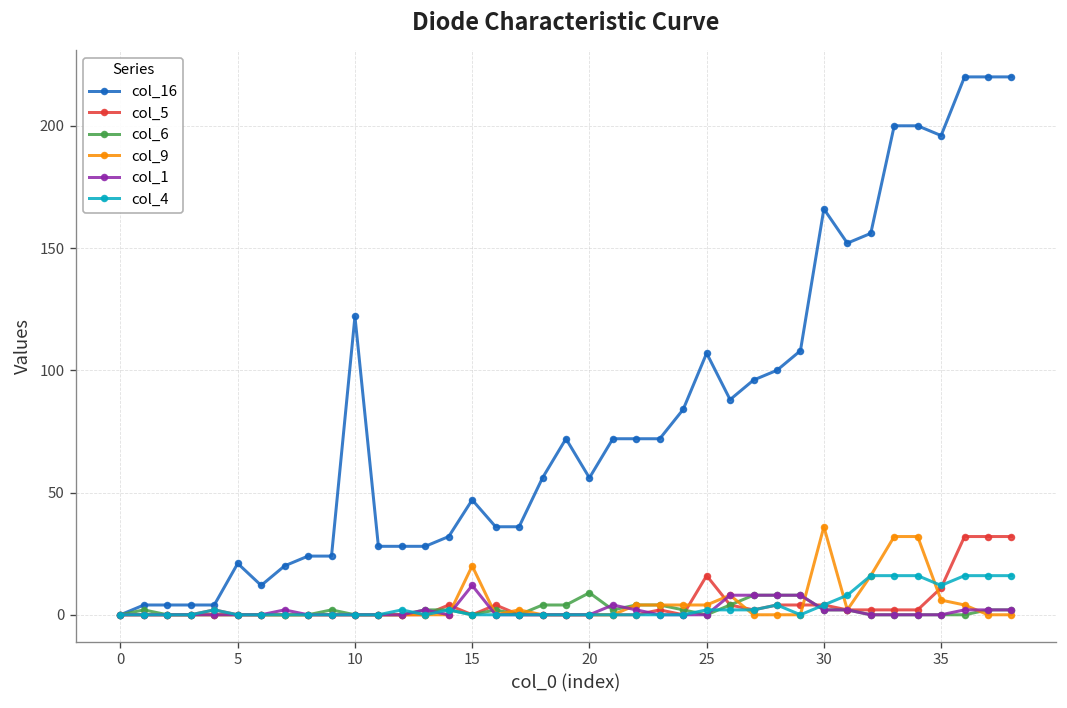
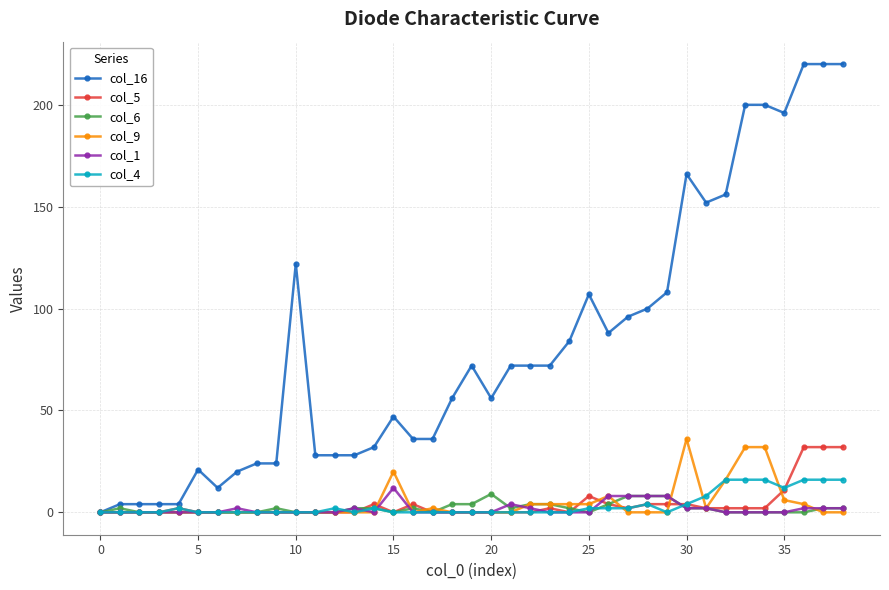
col_5, 25: 16 -> 8
